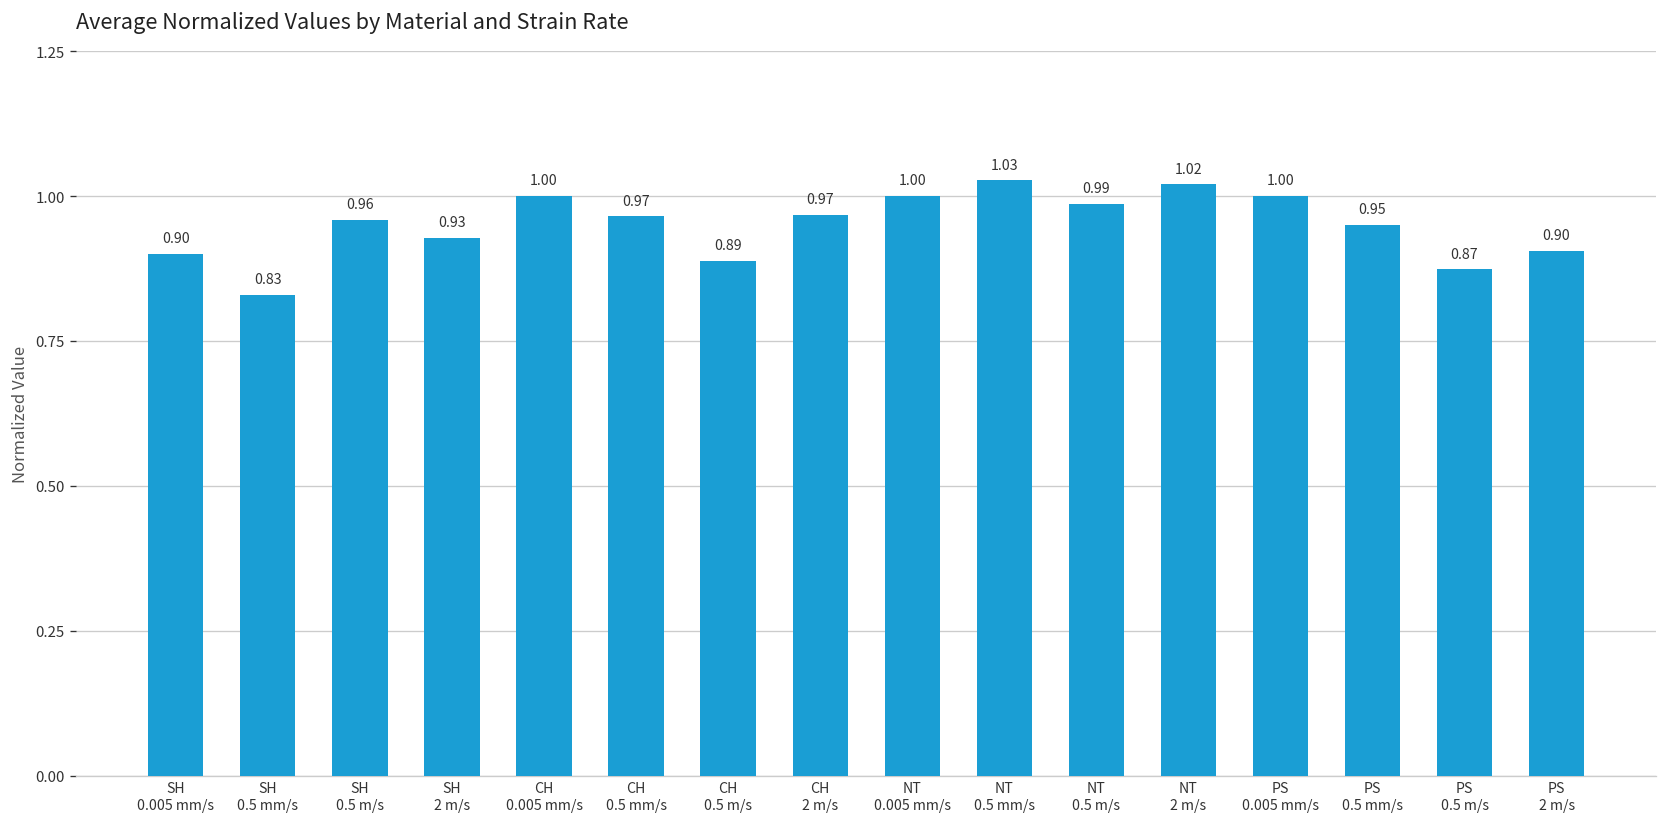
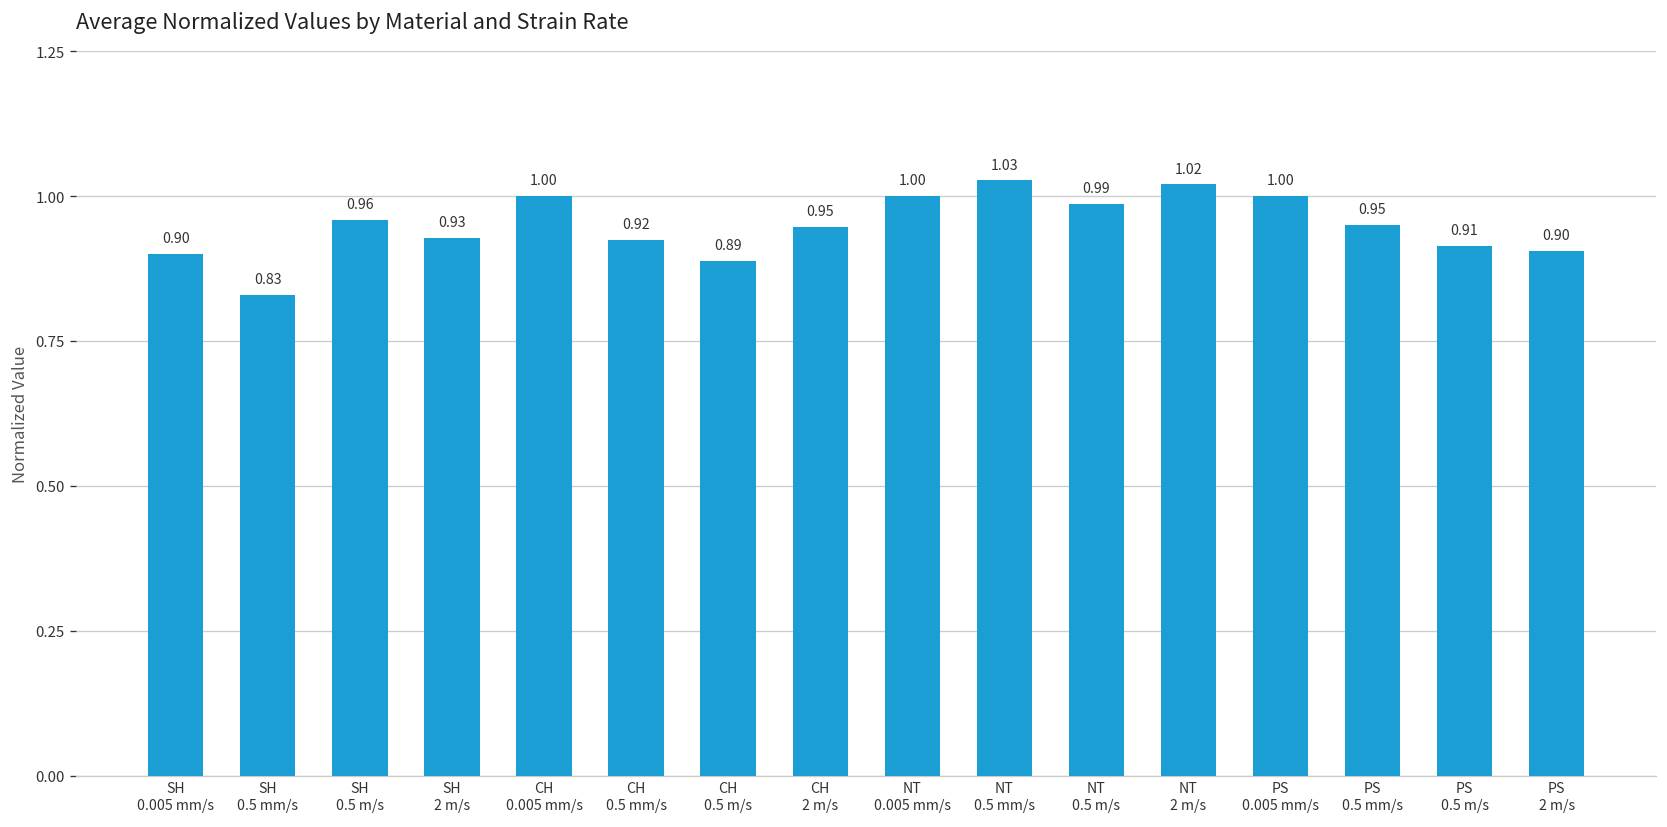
CH 0.5 mm/s: 0.97 -> 0.92
CH 2 m/s: 0.97 -> 0.95
PS 0.5 m/s: 0.87 -> 0.91
